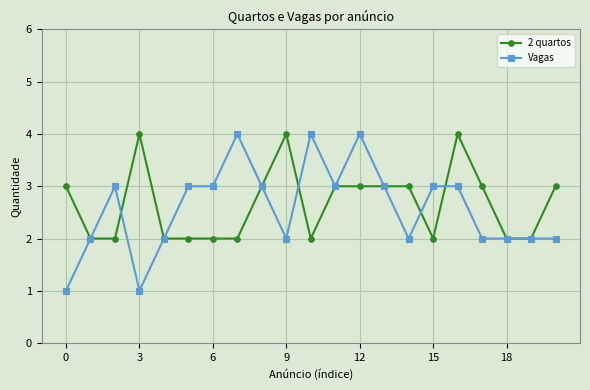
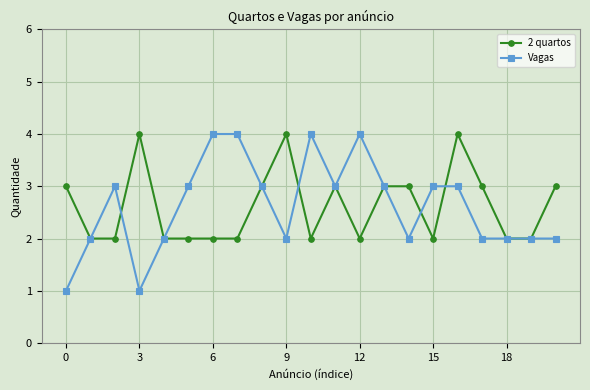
Vagas, 6: 3 -> 4
2 quartos, 12: 3 -> 2
